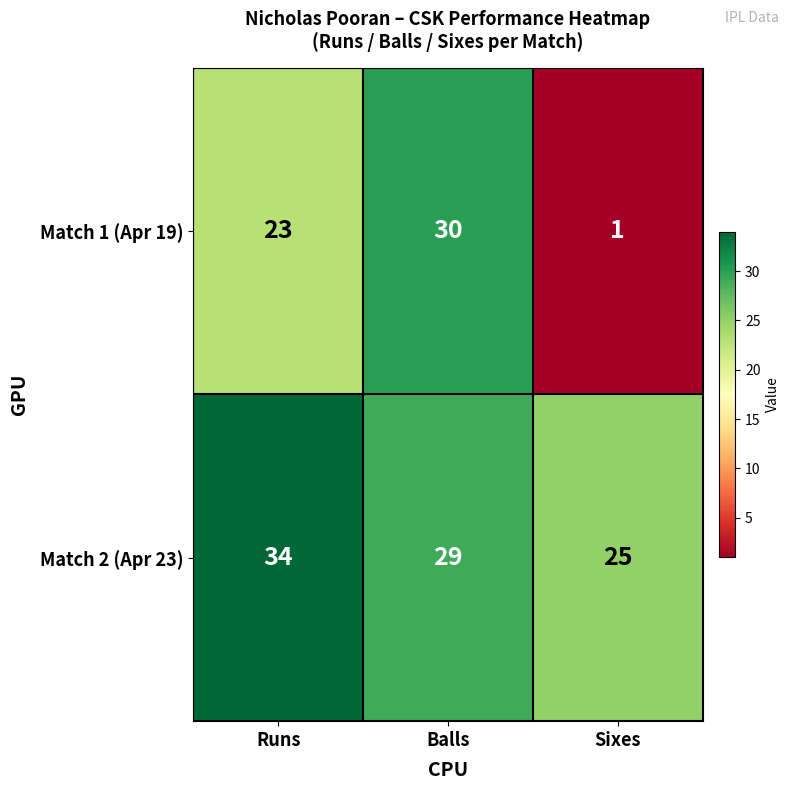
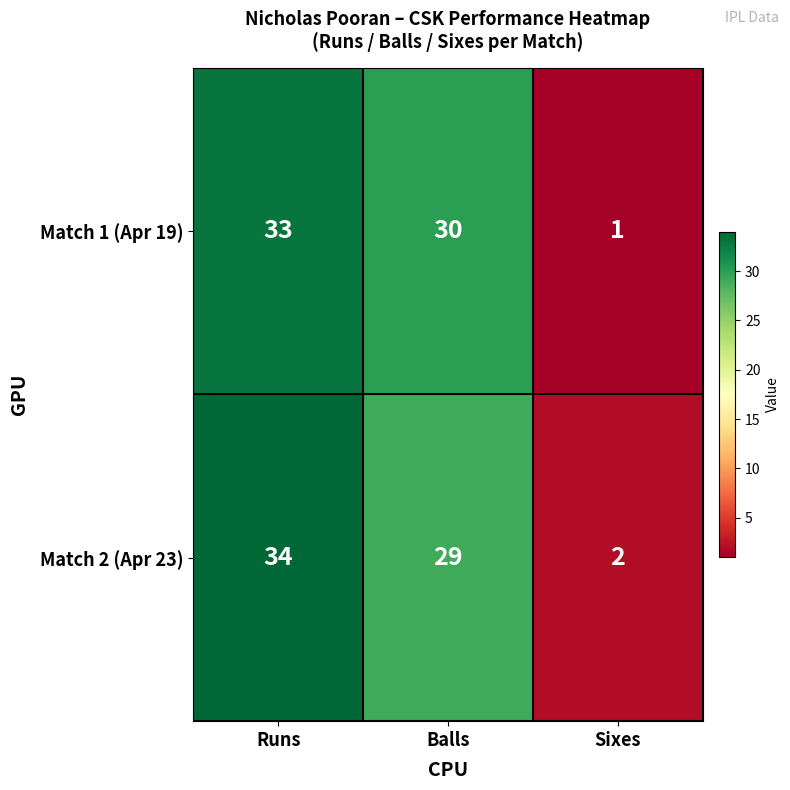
Match 1 (Apr 19), Runs: 23 -> 33
Match 2 (Apr 23), Sixes: 25 -> 2
